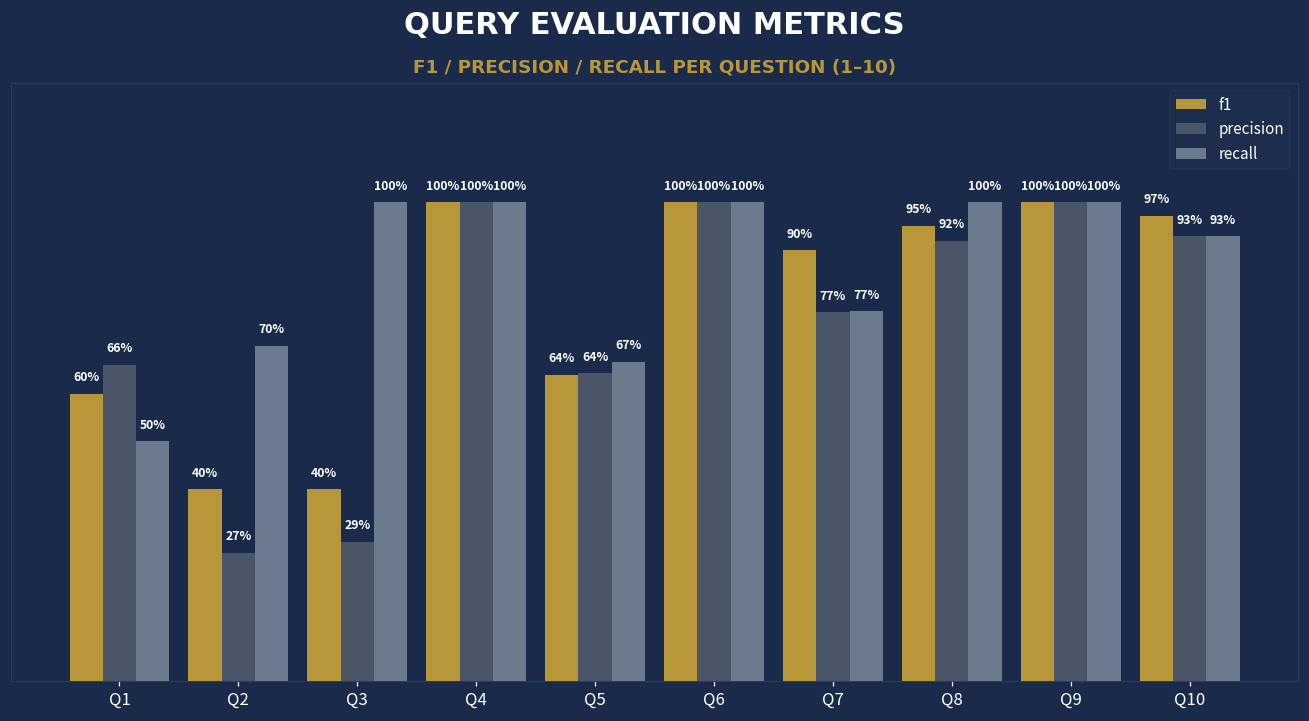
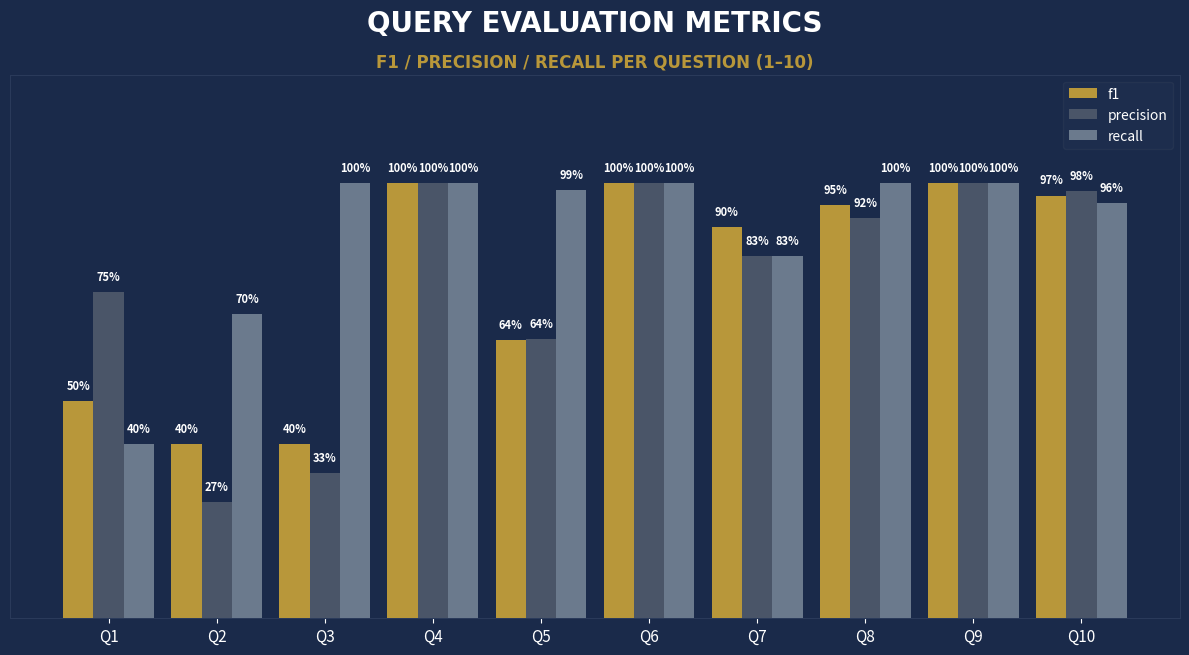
f1, Q1: 60% -> 50%
precision, Q1: 66% -> 75%
recall, Q1: 50% -> 40%
precision, Q3: 29% -> 33%
recall, Q5: 67% -> 99%
precision, Q7: 77% -> 83%
recall, Q7: 77% -> 83%
precision, Q10: 93% -> 98%
recall, Q10: 93% -> 96%
